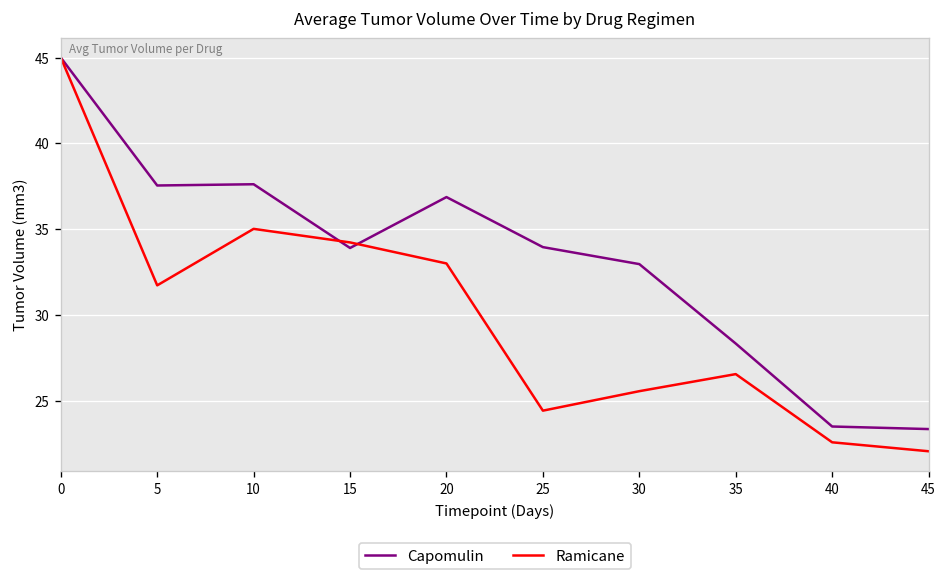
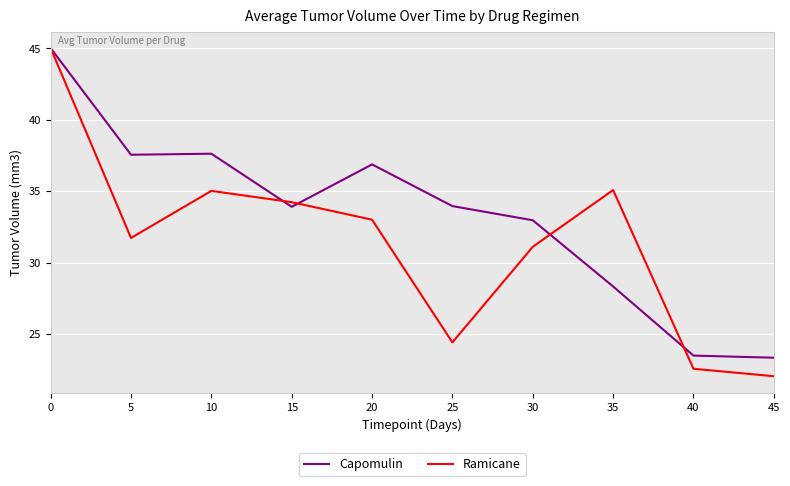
Ramicane, 30: 25.6 -> 31.1
Ramicane, 35: 26.5 -> 35.1
